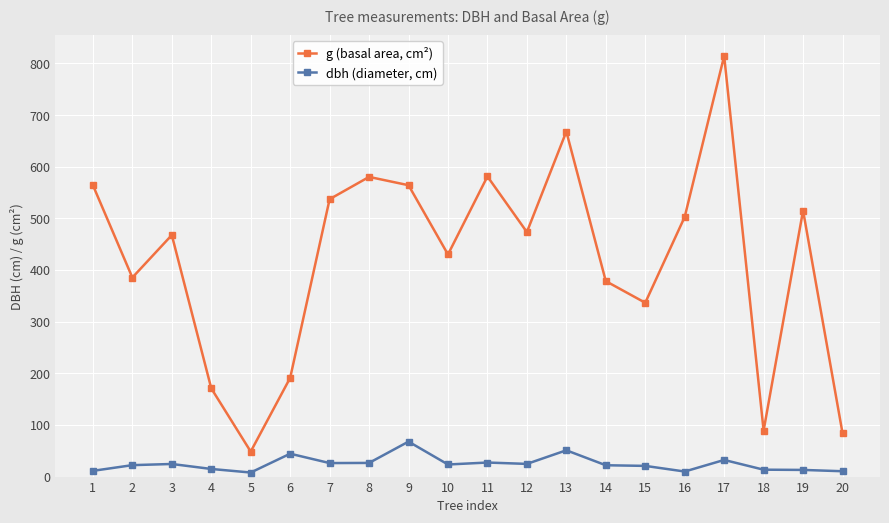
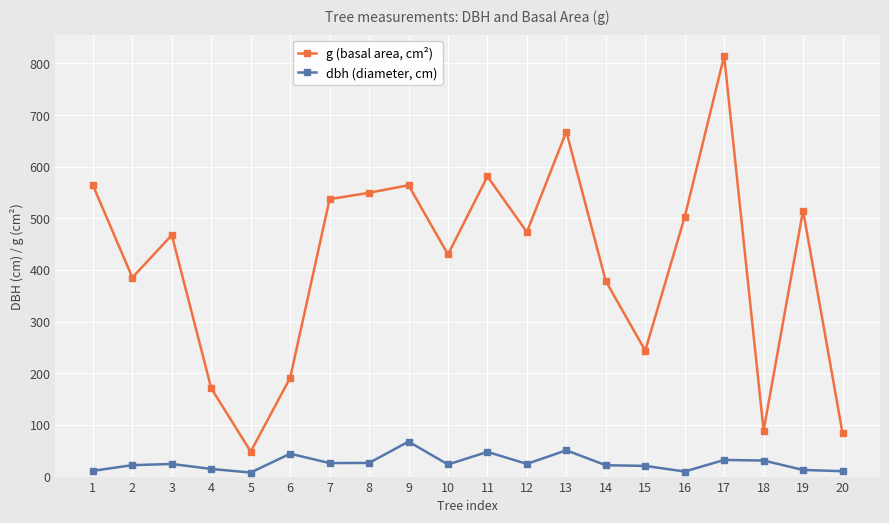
g (basal area, cm²), 8: 580 -> 550
dbh (diameter, cm), 11: 30 -> 50
g (basal area, cm²), 15: 340 -> 240
dbh (diameter, cm), 18: 10 -> 30
